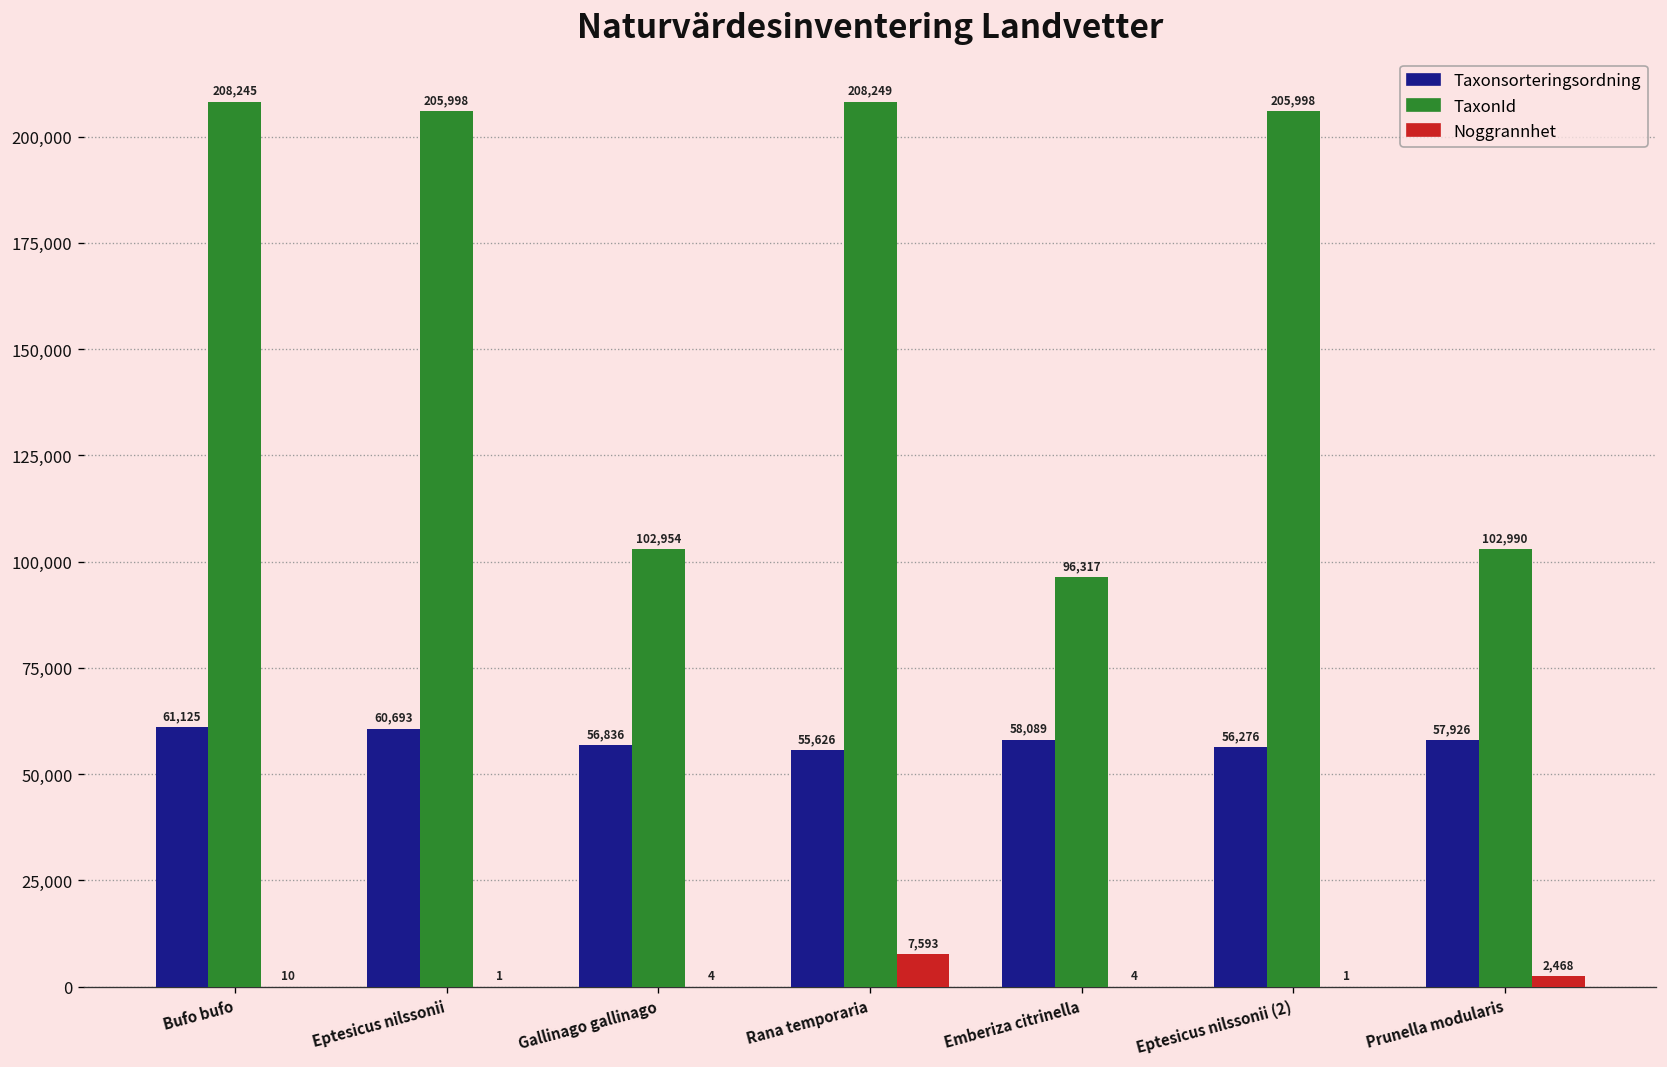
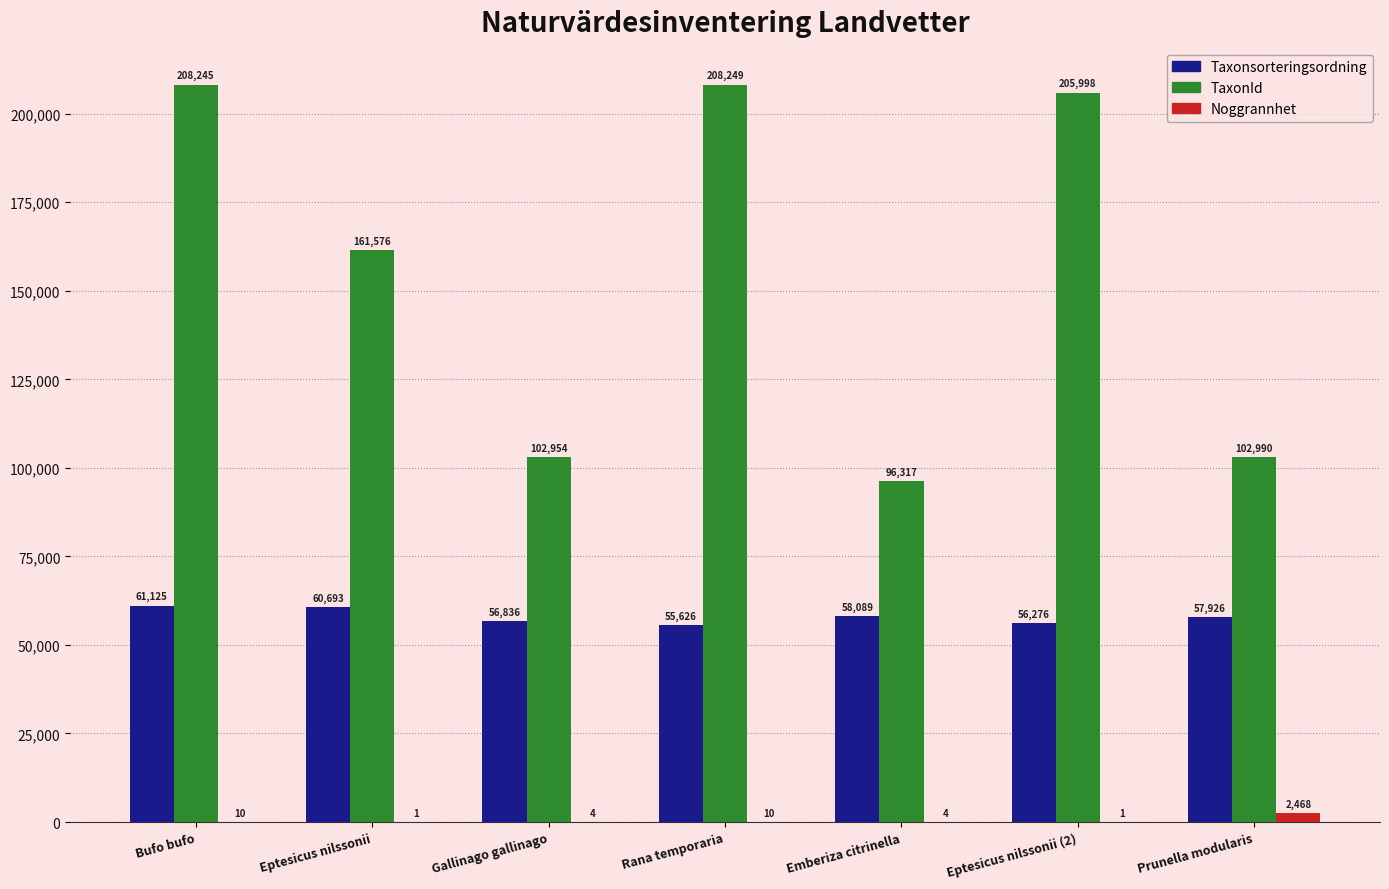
TaxonId, Eptesicus nilssonii: 205,998 -> 161,576
Noggrannhet, Rana temporaria: 7,593 -> 10
